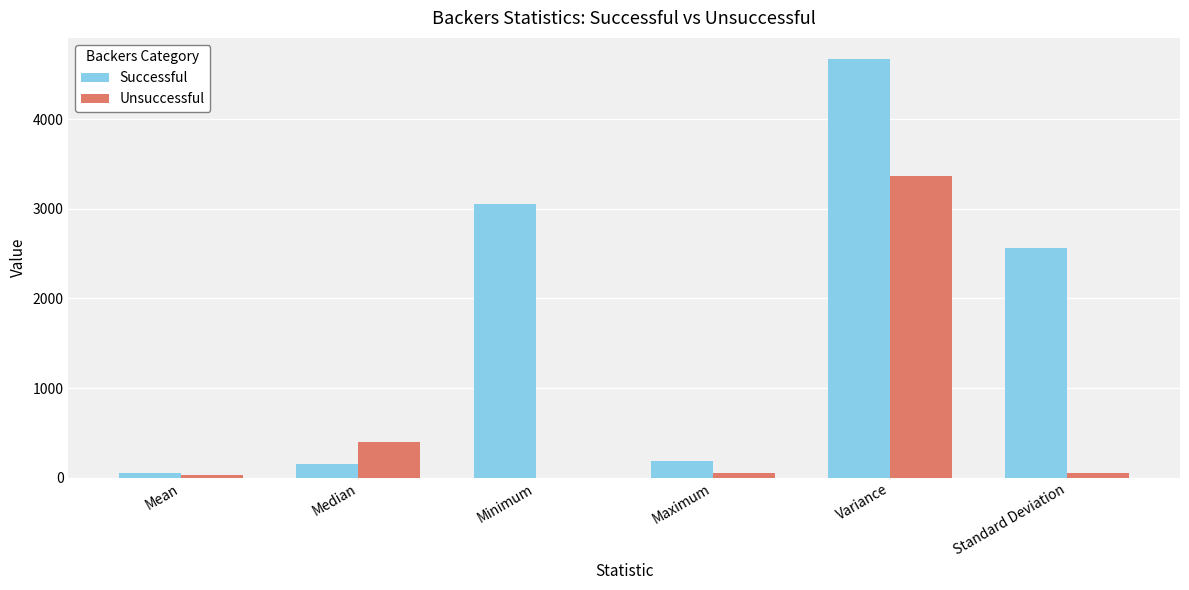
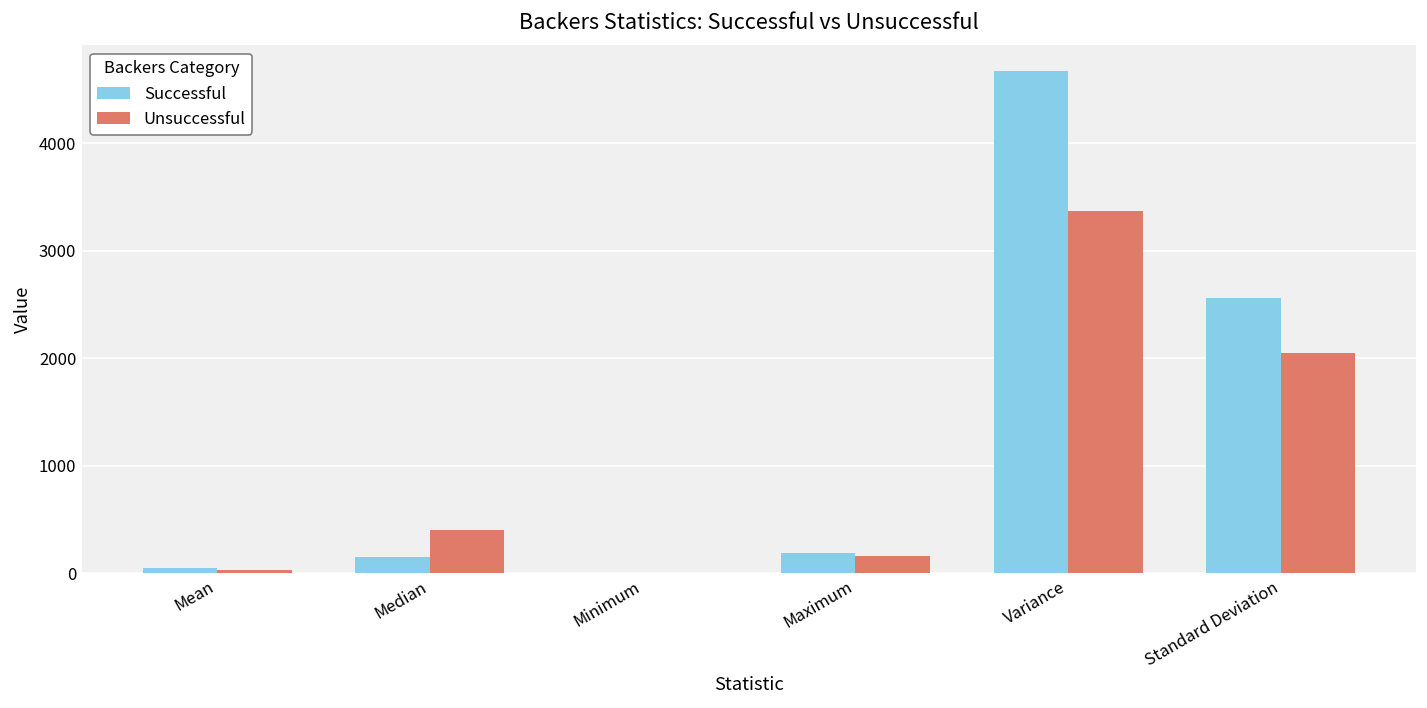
Successful, Minimum: 3100 -> 0
Unsuccessful, Maximum: 0 -> 200
Unsuccessful, Standard Deviation: 100 -> 2100
